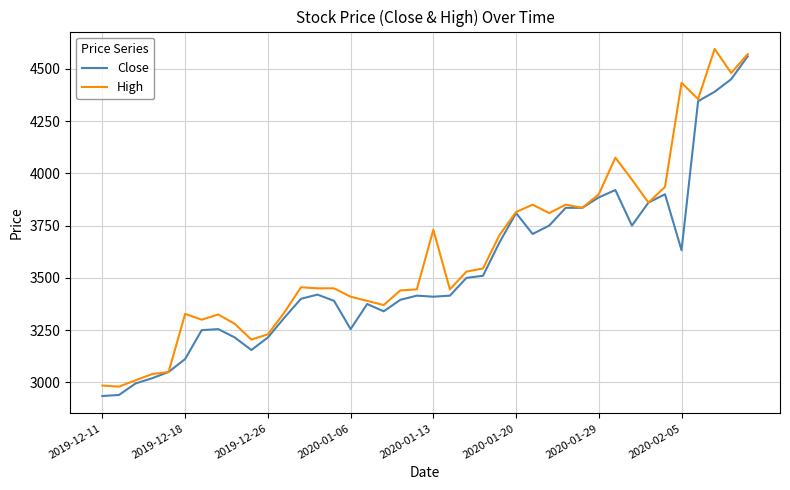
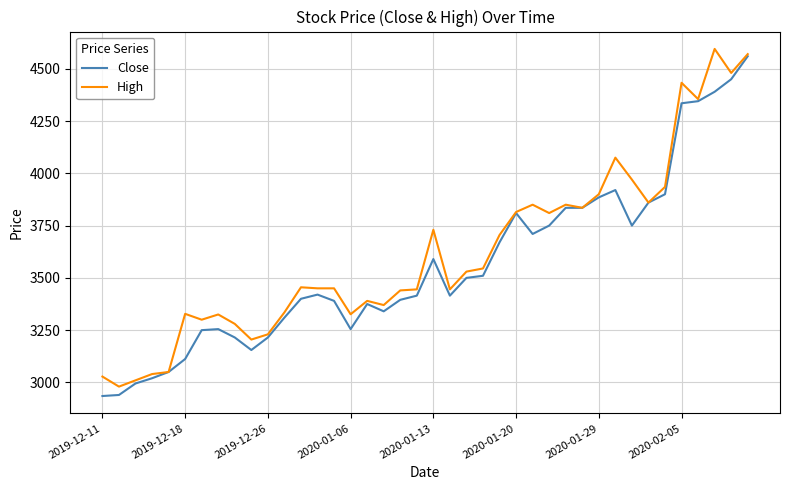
High, 2019-12-11: 2990 -> 3030
High, 2020-01-06: 3410 -> 3330
Close, 2020-01-13: 3410 -> 3590
Close, 2020-02-05: 3630 -> 4340
